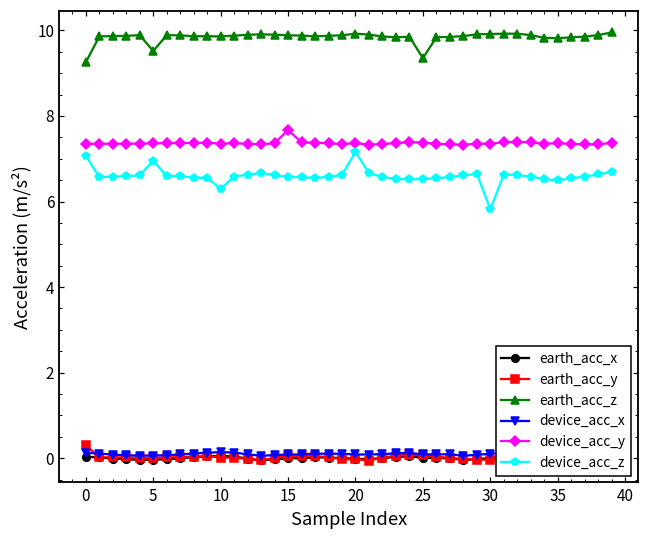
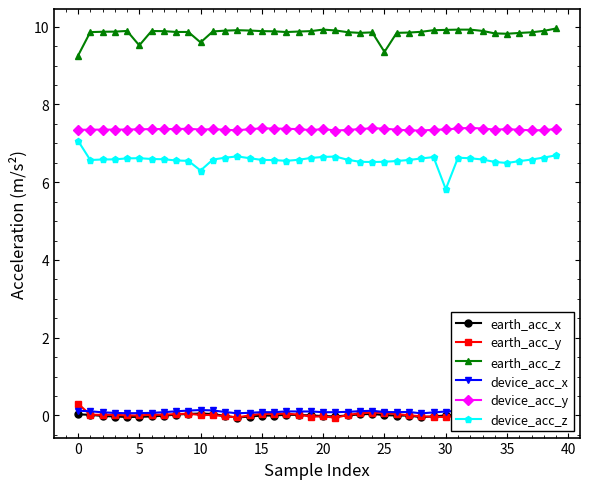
device_acc_z, 5: 7.0 -> 6.6
earth_acc_z, 10: 9.9 -> 9.6
device_acc_y, 15: 7.7 -> 7.4
device_acc_z, 20: 7.2 -> 6.6
